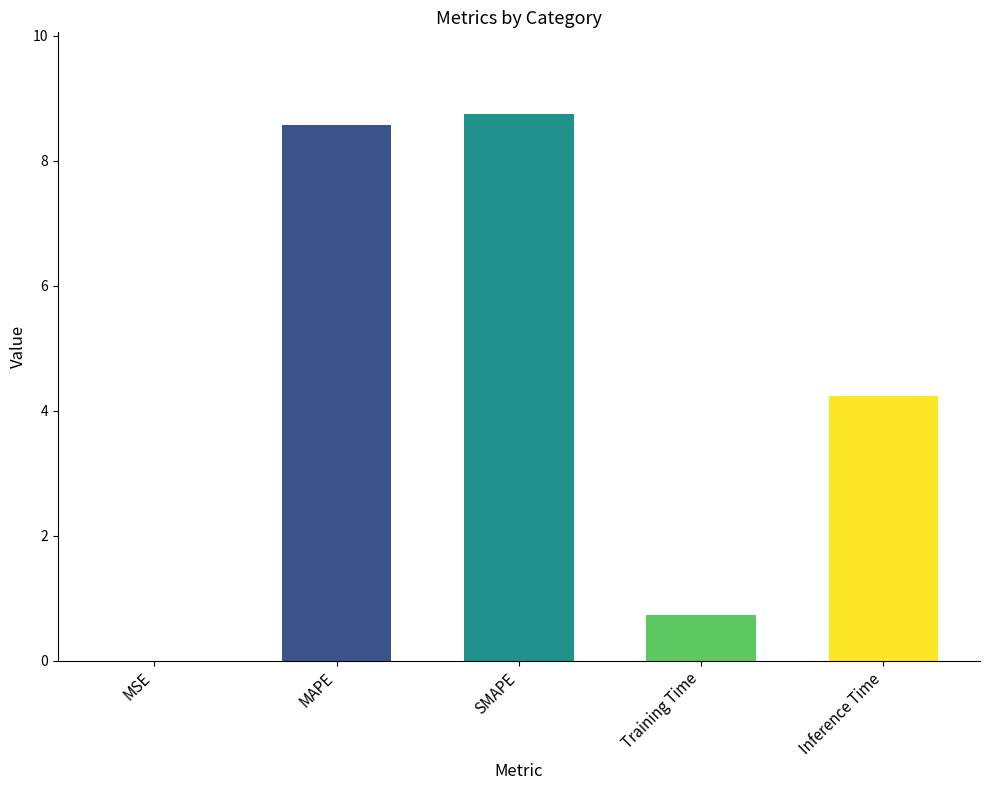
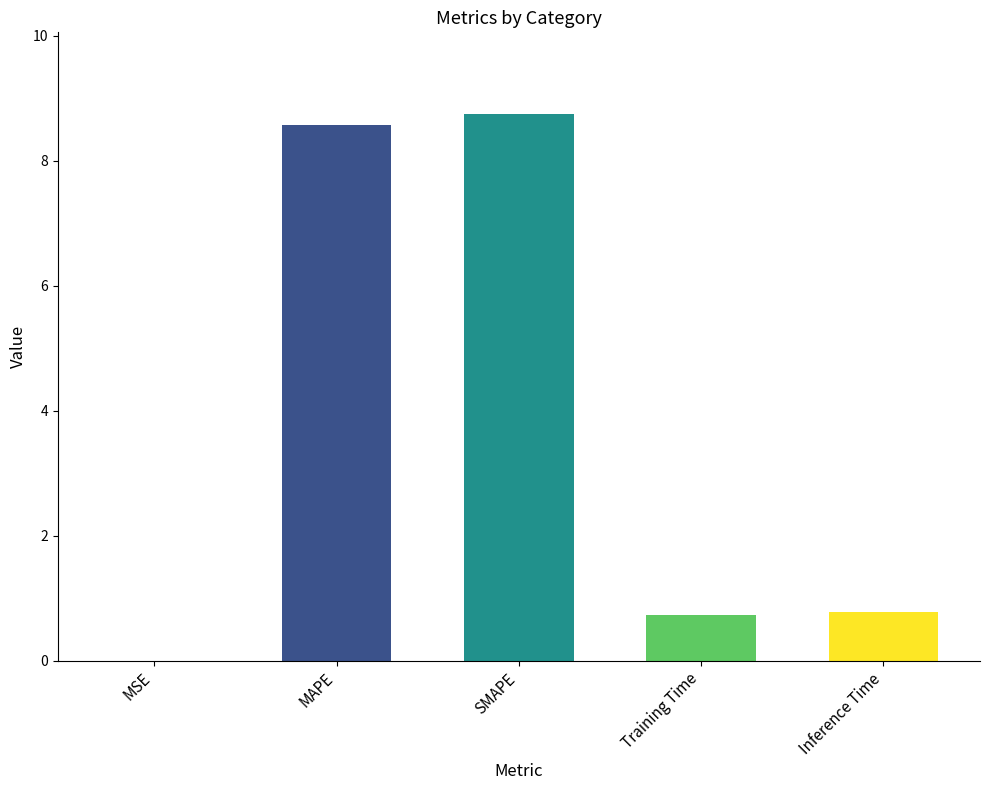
Inference Time: 4.2 -> 0.8
